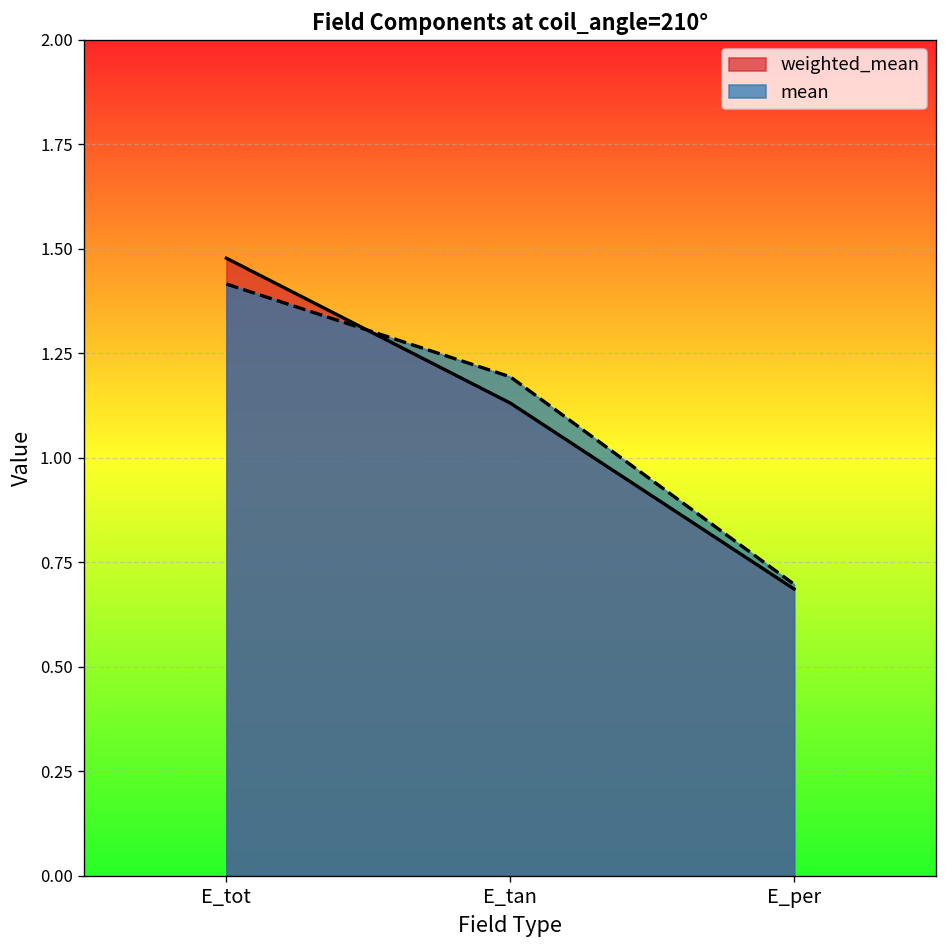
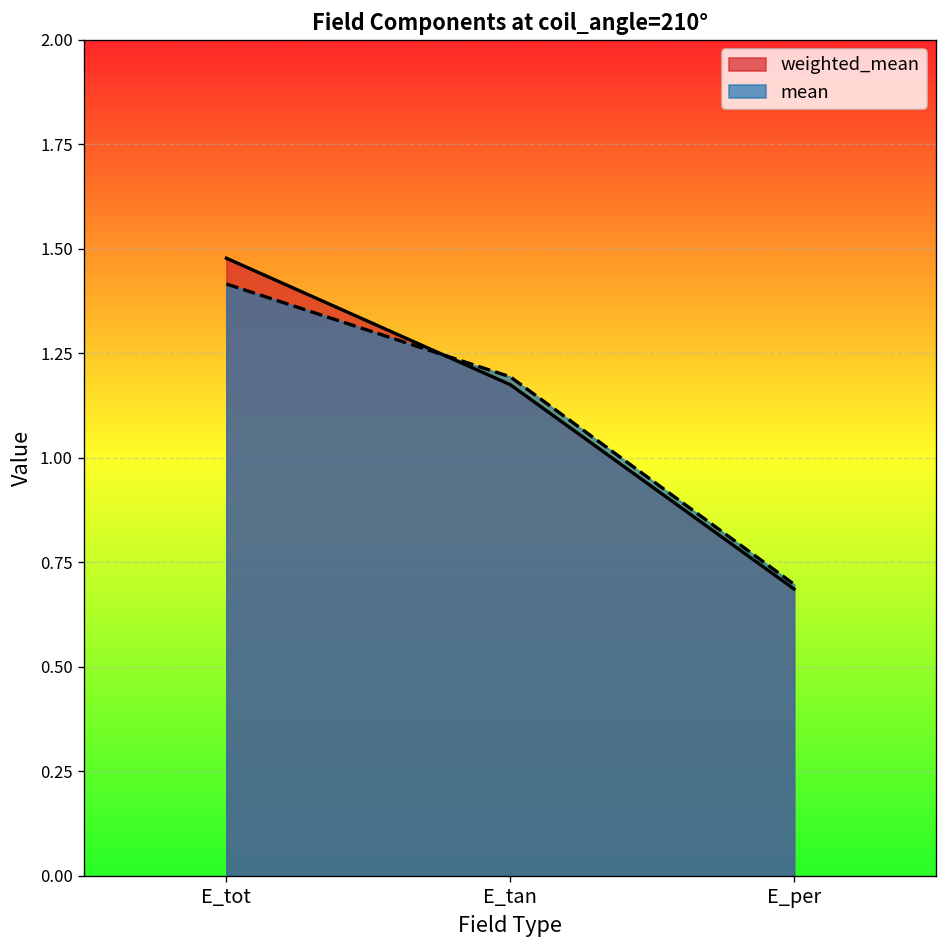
weighted_mean, E_tan: 1.13 -> 1.18
